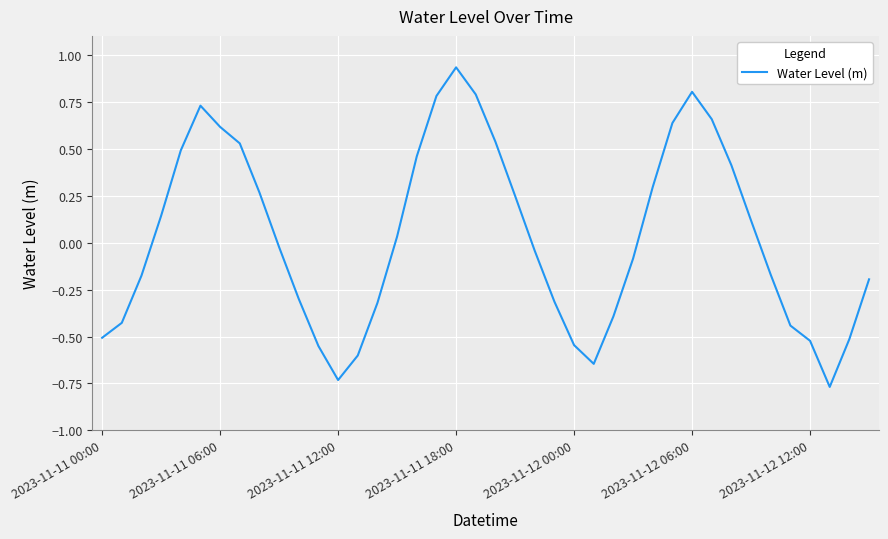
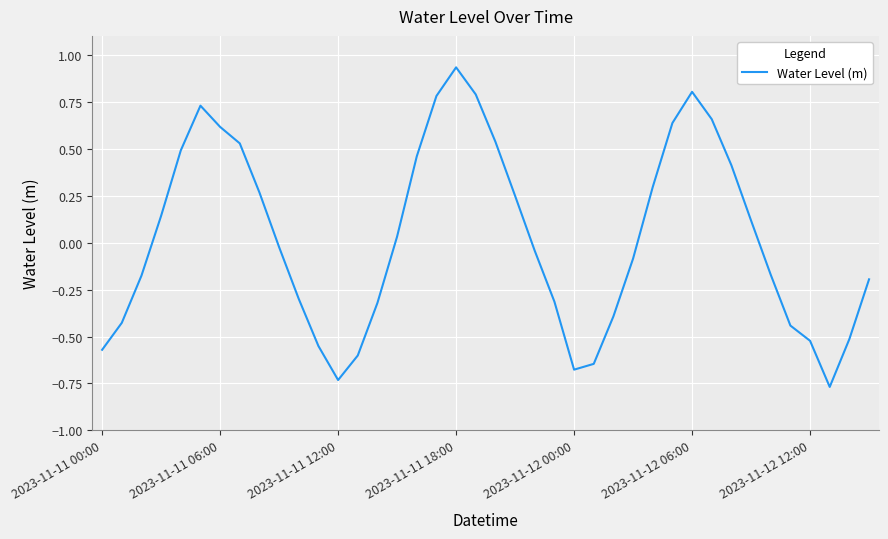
2023-11-11 00:00: -0.51 -> -0.57
2023-11-12 00:00: -0.55 -> -0.68
